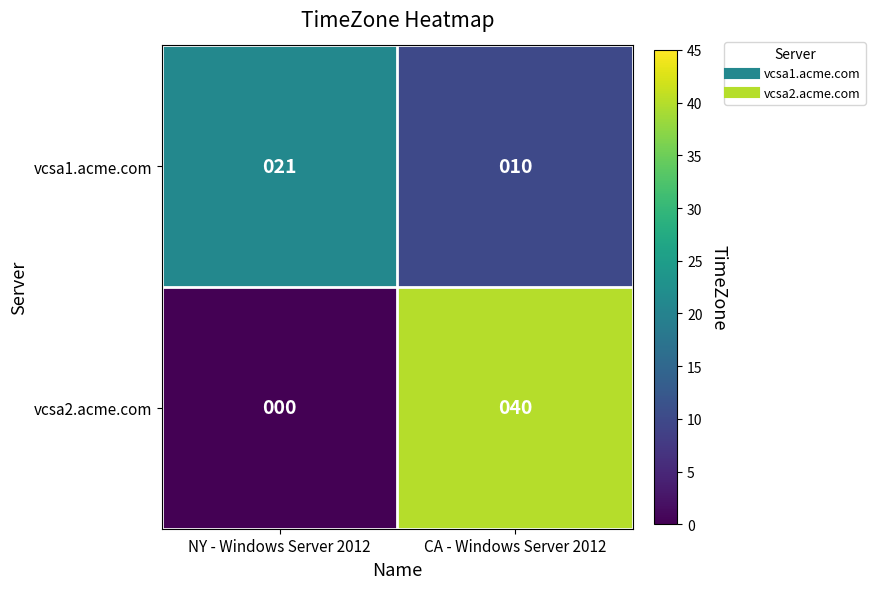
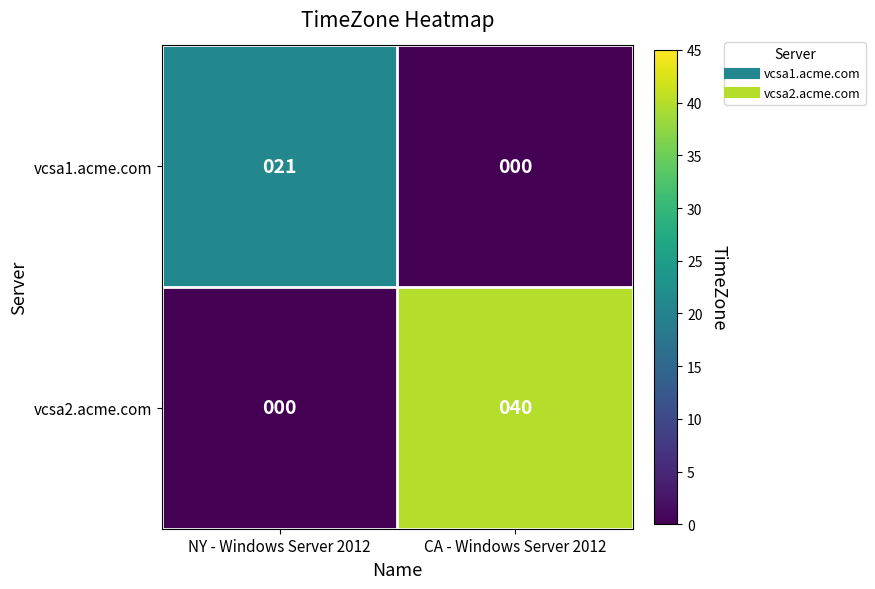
vcsa1.acme.com, CA - Windows Server 2012: 010 -> 000
